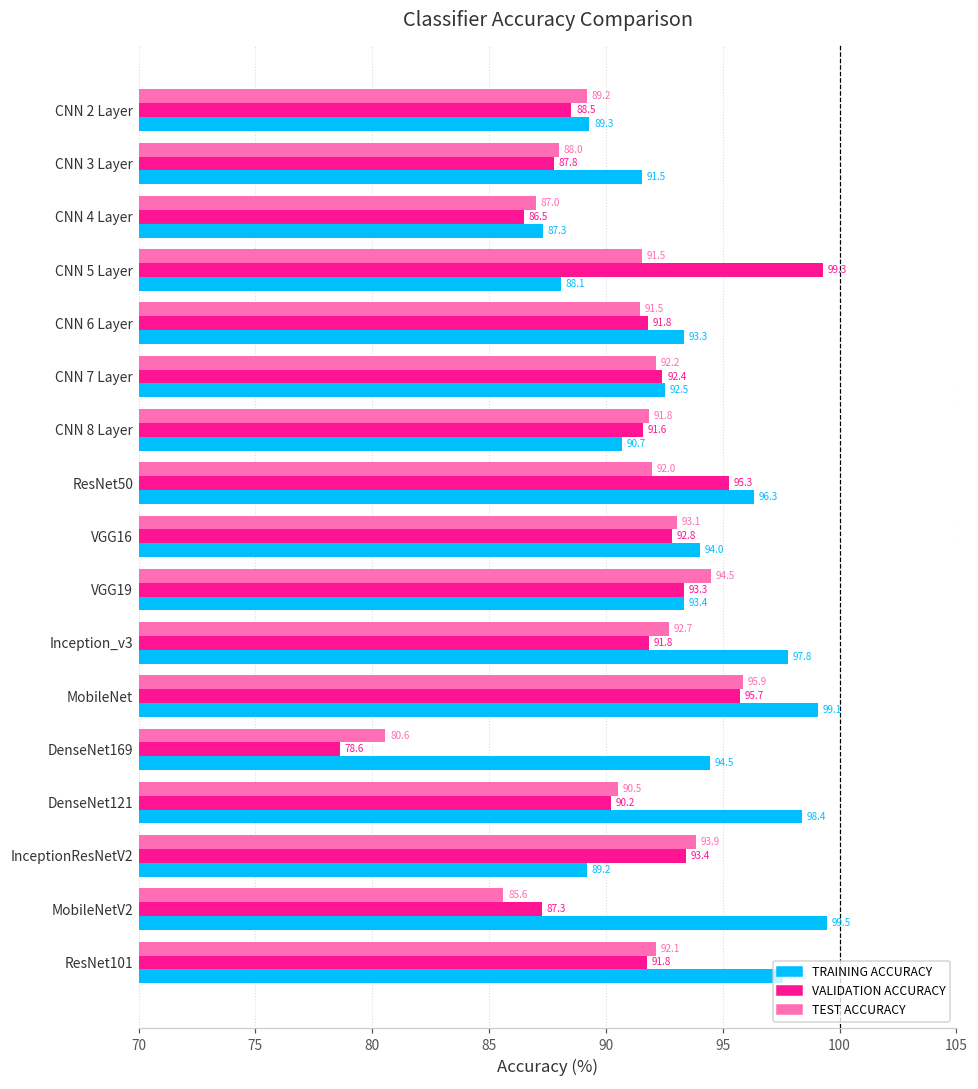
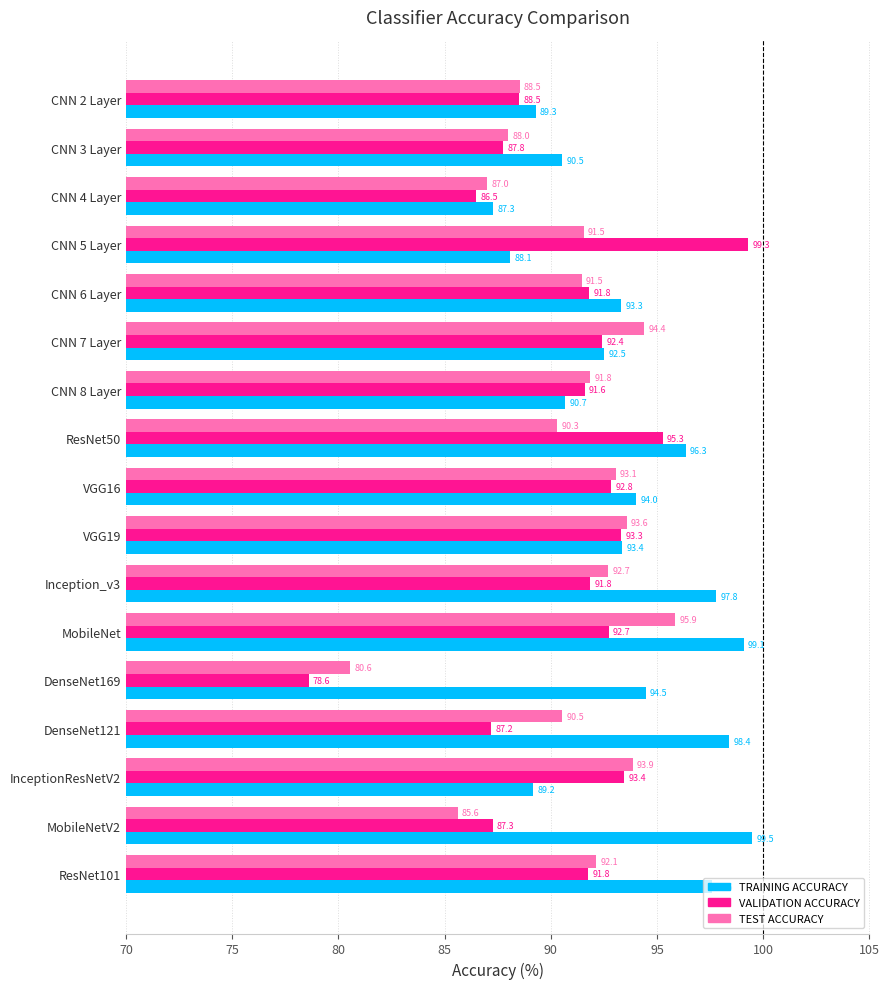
TEST ACCURACY, CNN 2 Layer: 89.2 -> 88.5
TRAINING ACCURACY, CNN 3 Layer: 91.5 -> 90.5
TEST ACCURACY, CNN 7 Layer: 92.2 -> 94.4
TEST ACCURACY, ResNet50: 92.0 -> 90.3
TEST ACCURACY, VGG19: 94.5 -> 93.6
VALIDATION ACCURACY, MobileNet: 95.7 -> 92.7
VALIDATION ACCURACY, DenseNet121: 90.2 -> 87.2
